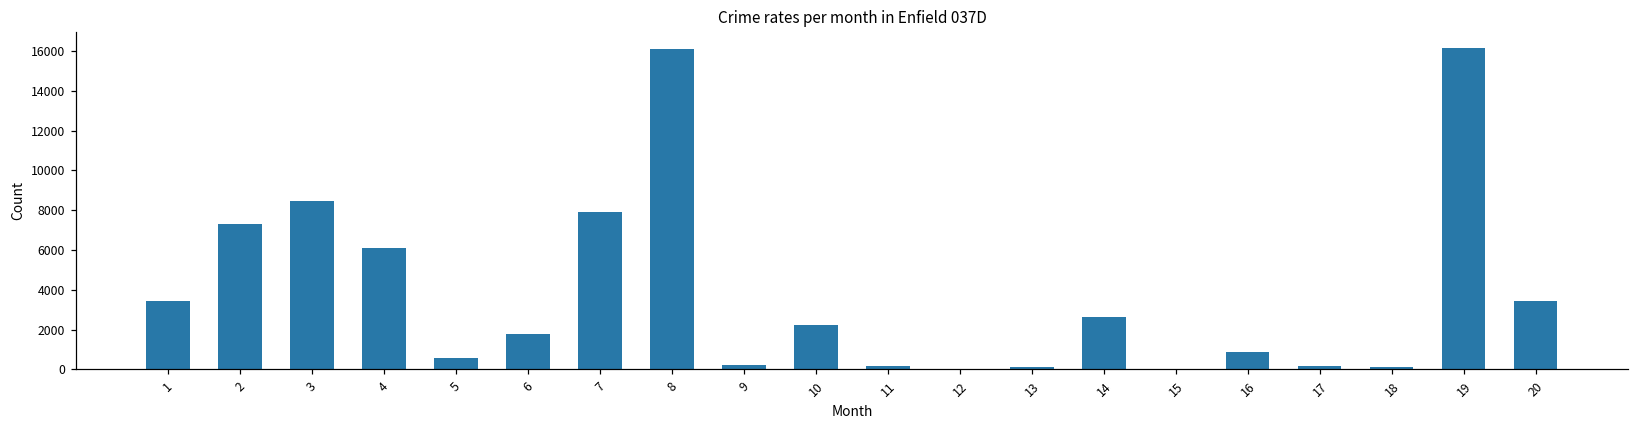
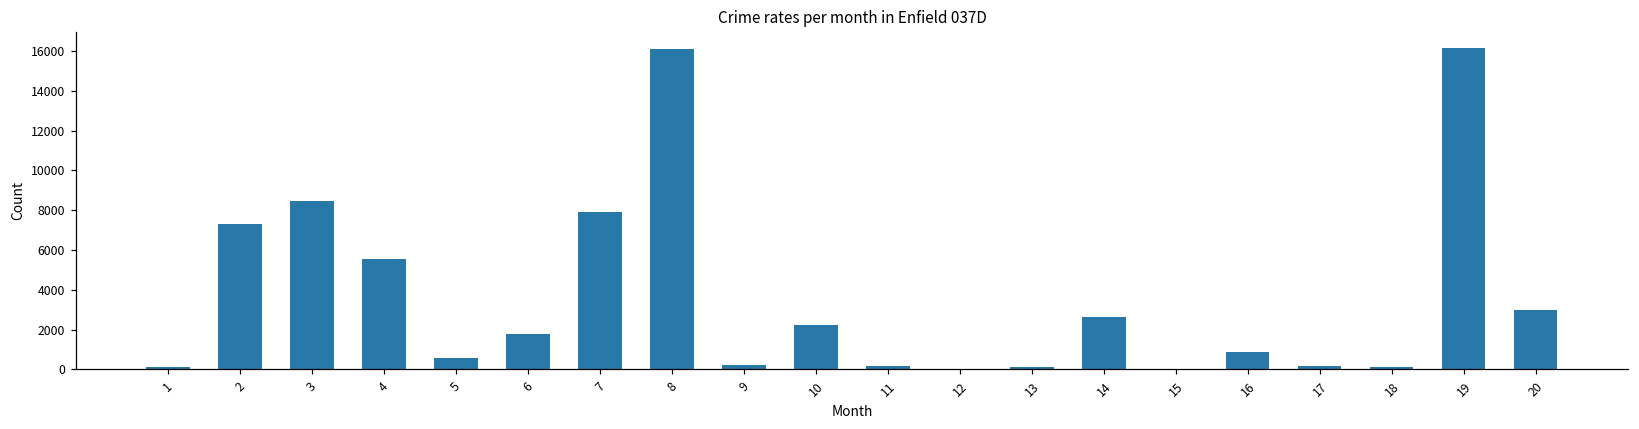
1: 3400 -> 100
4: 6100 -> 5500
20: 3500 -> 3000
